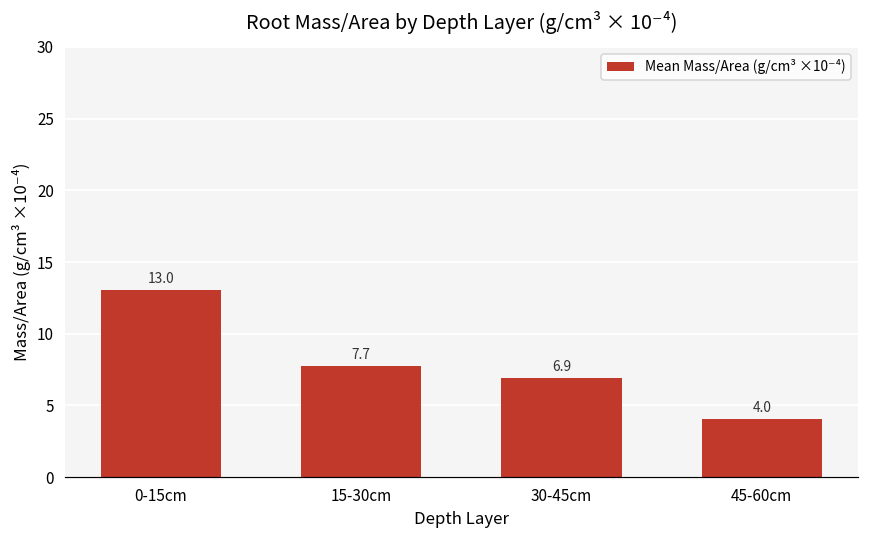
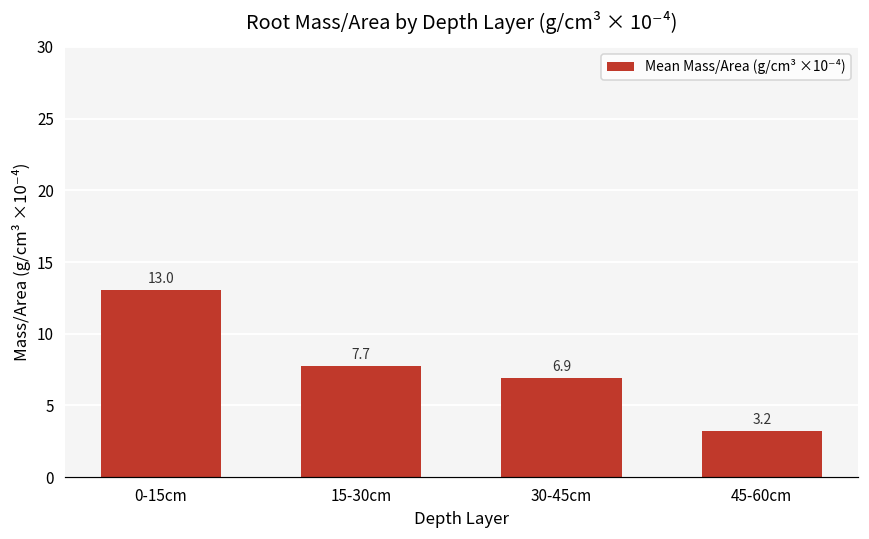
45-60cm: 4.0 -> 3.2
